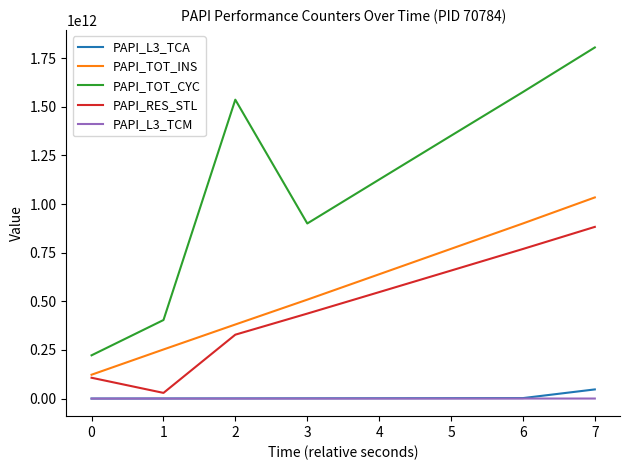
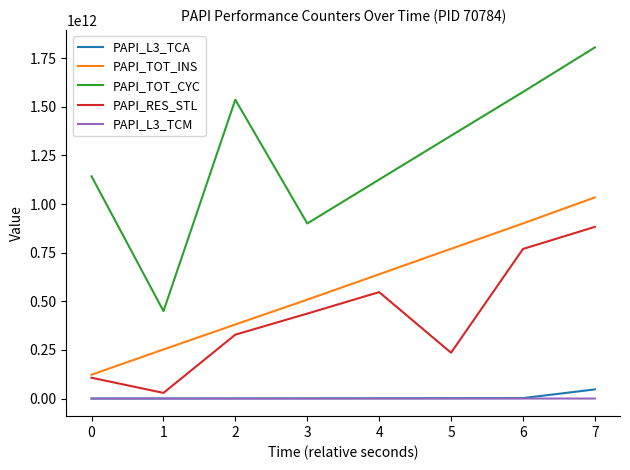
PAPI_TOT_CYC, 0: 220000000000 -> 1140000000000
PAPI_TOT_CYC, 1: 400000000000 -> 450000000000
PAPI_RES_STL, 5: 660000000000 -> 240000000000
